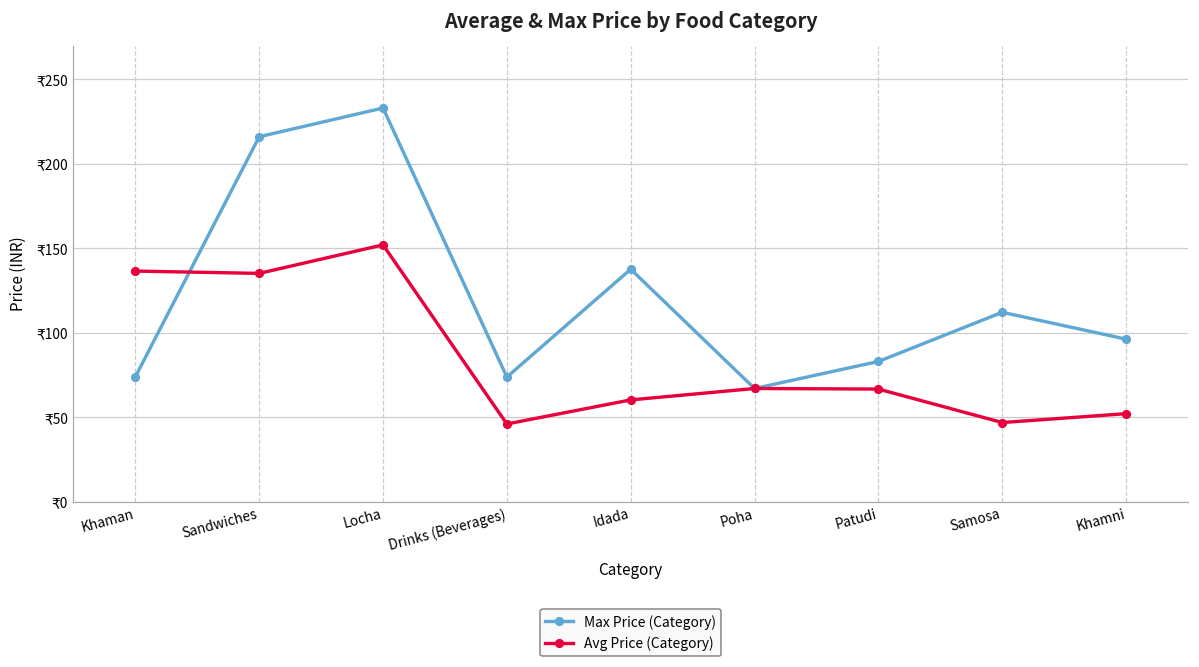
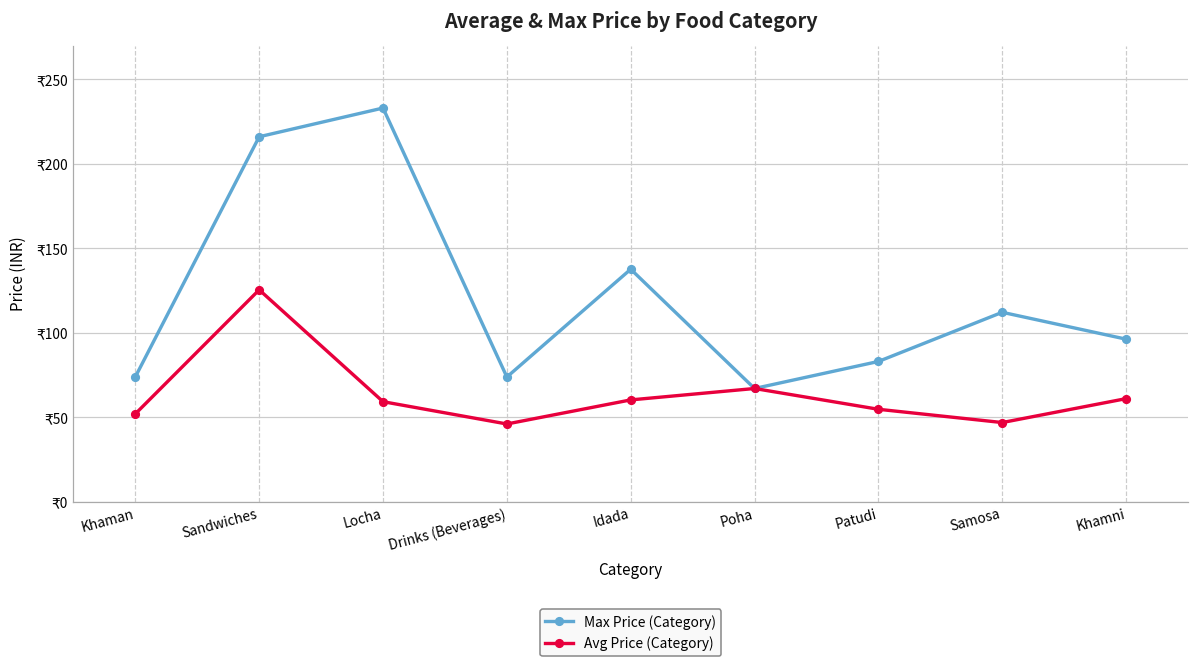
Avg Price (Category), Khaman: ₹137 -> ₹52
Avg Price (Category), Sandwiches: ₹135 -> ₹125
Avg Price (Category), Locha: ₹152 -> ₹59
Avg Price (Category), Patudi: ₹67 -> ₹55
Avg Price (Category), Khamni: ₹52 -> ₹61
